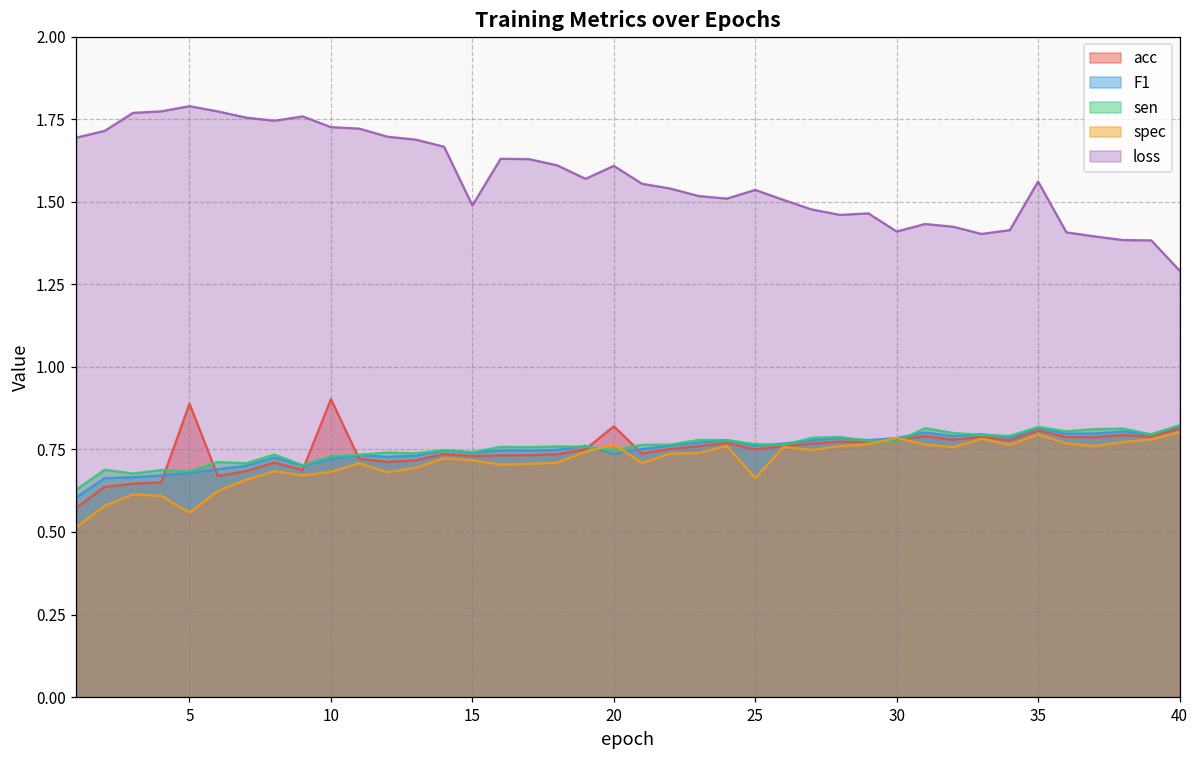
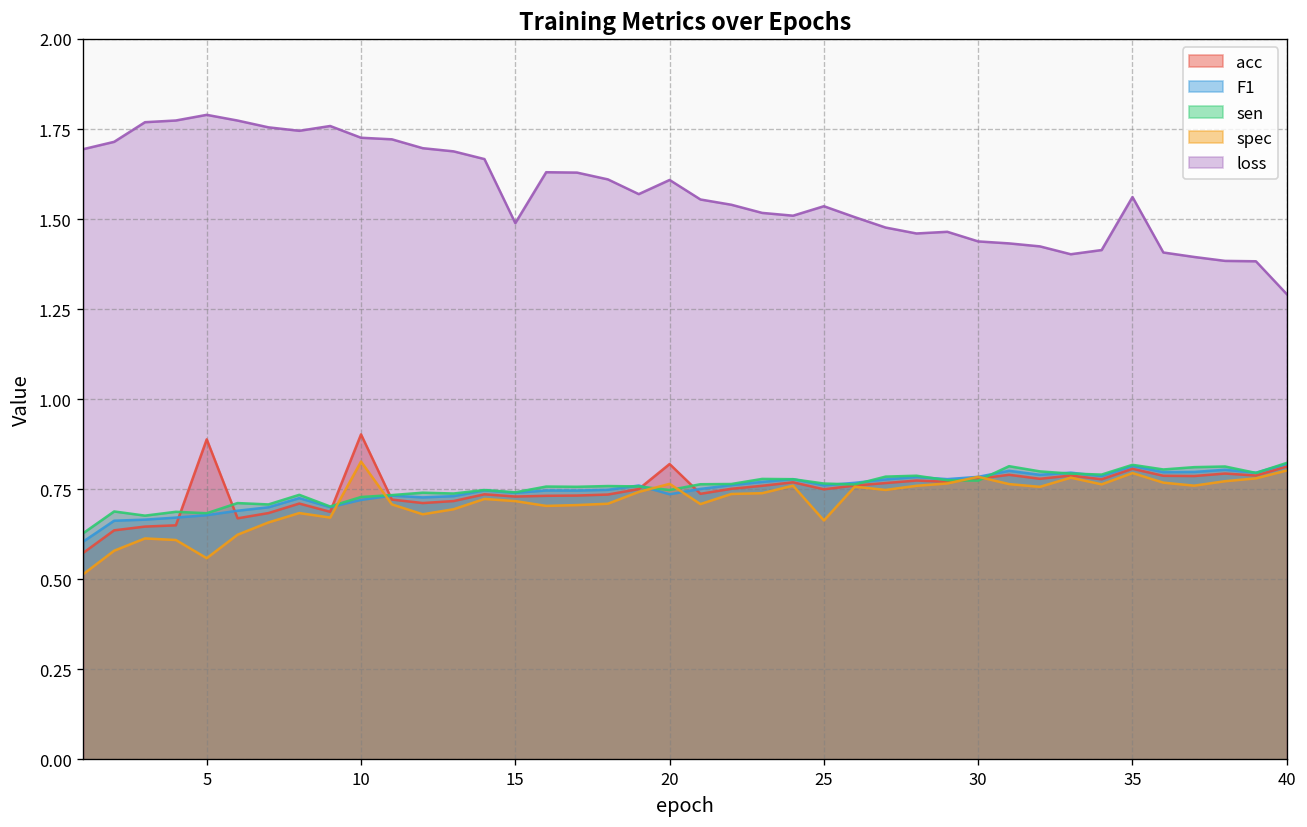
spec, 10: 0.68 -> 0.83
loss, 30: 1.41 -> 1.44
